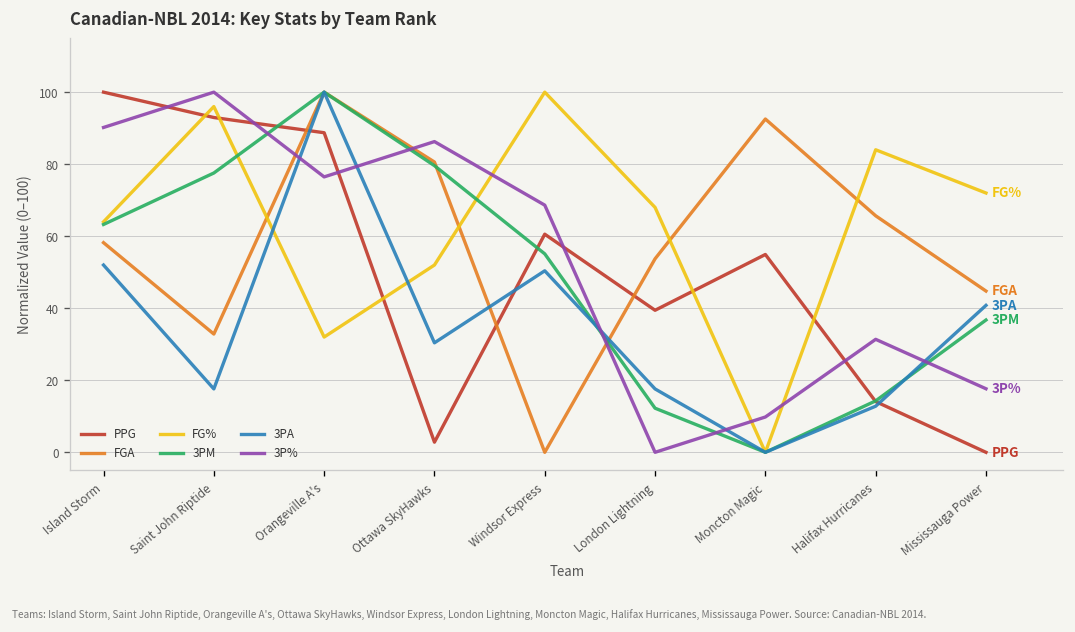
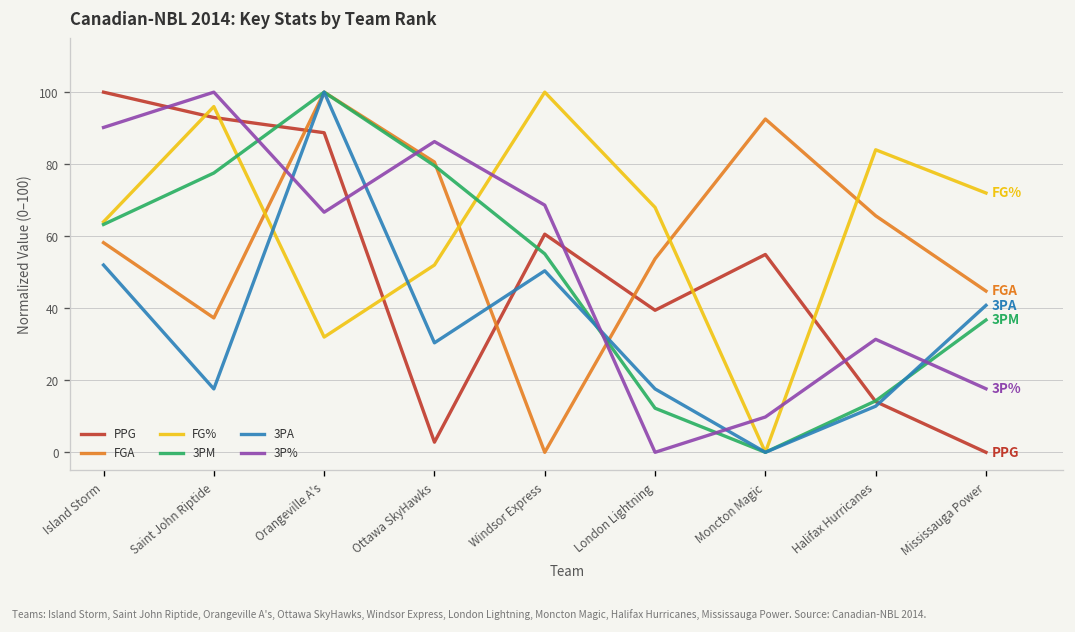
FGA, Saint John Riptide: 33 -> 37
3P%, Orangeville A's: 76 -> 67
